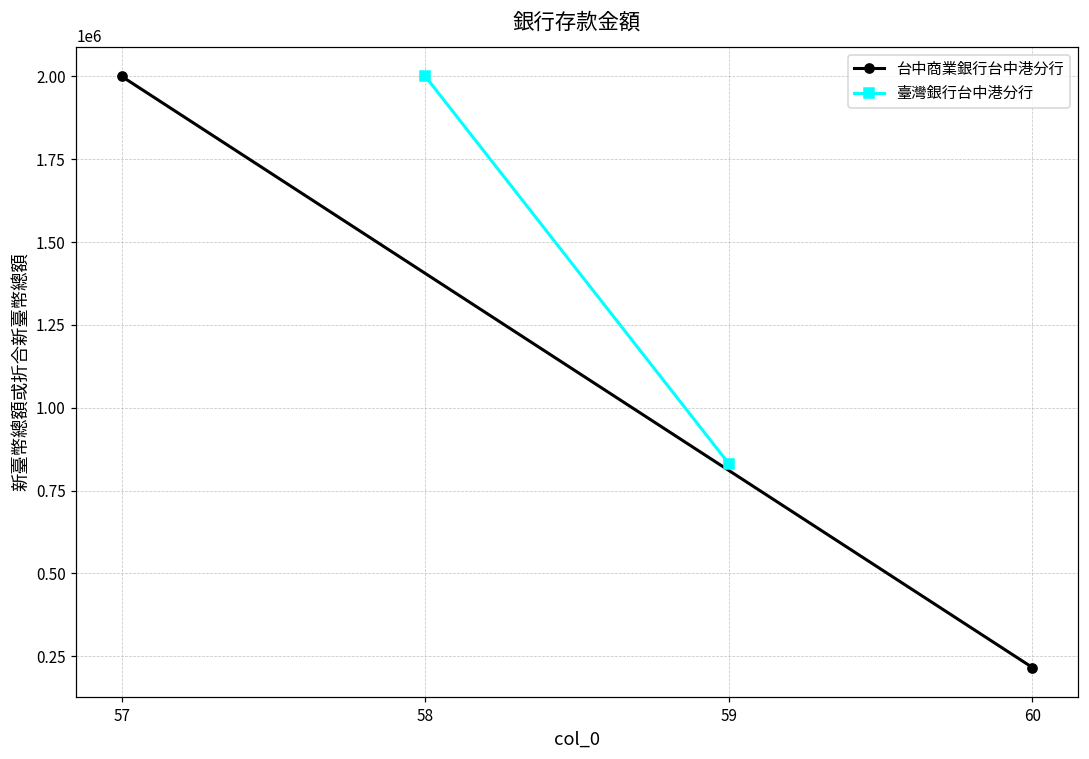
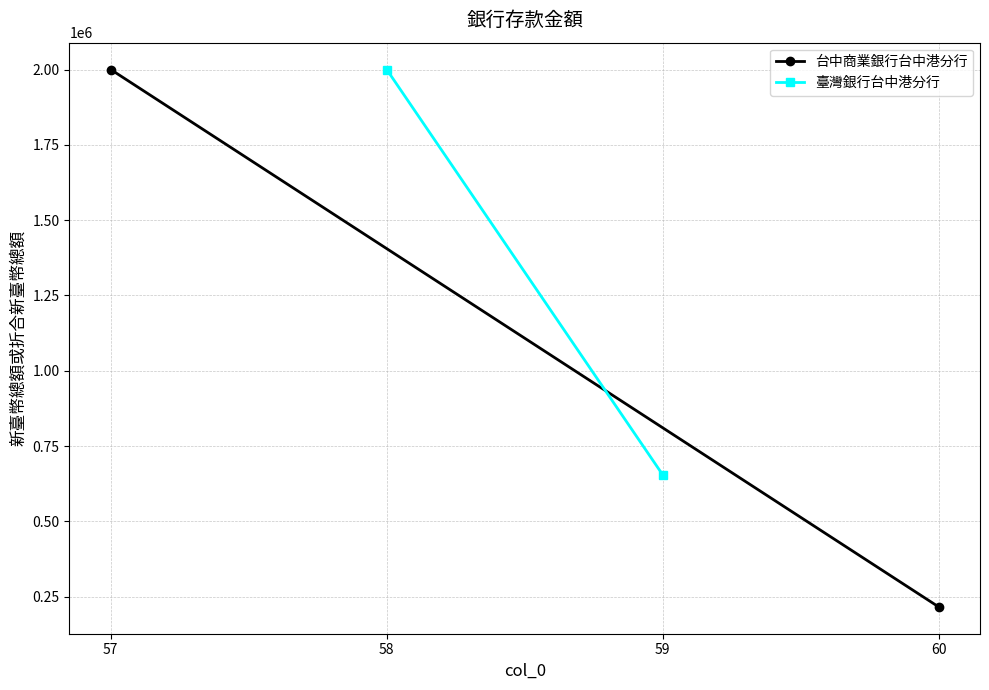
臺灣銀行台中港分行, 59: 830000 -> 650000
